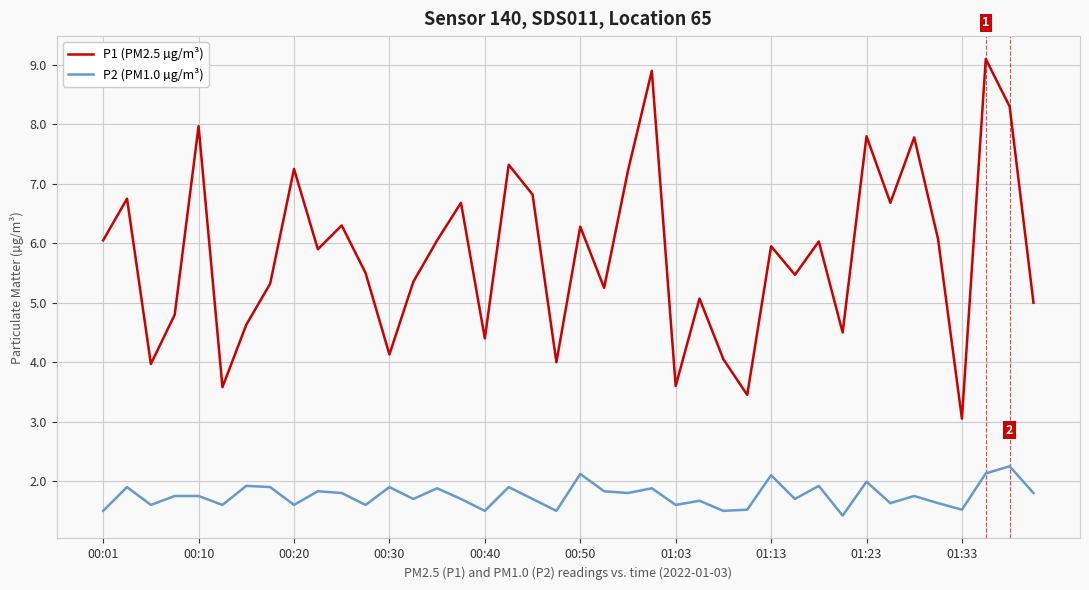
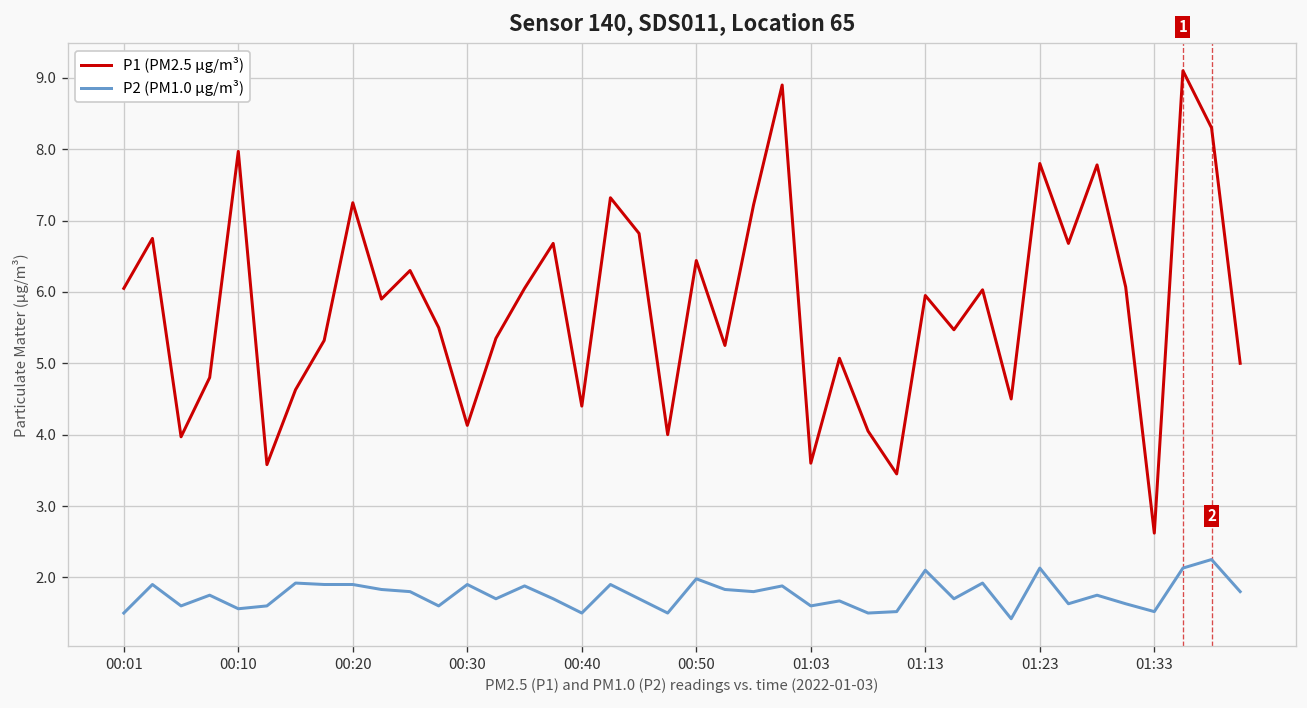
P2 (PM1.0 µg/m³), 00:10: 1.8 -> 1.6
P2 (PM1.0 µg/m³), 00:20: 1.6 -> 1.9
P1 (PM2.5 µg/m³), 00:50: 6.3 -> 6.4
P2 (PM1.0 µg/m³), 00:50: 2.1 -> 2.0
P2 (PM1.0 µg/m³), 01:23: 2.0 -> 2.1
P1 (PM2.5 µg/m³), 01:33: 3.1 -> 2.6
